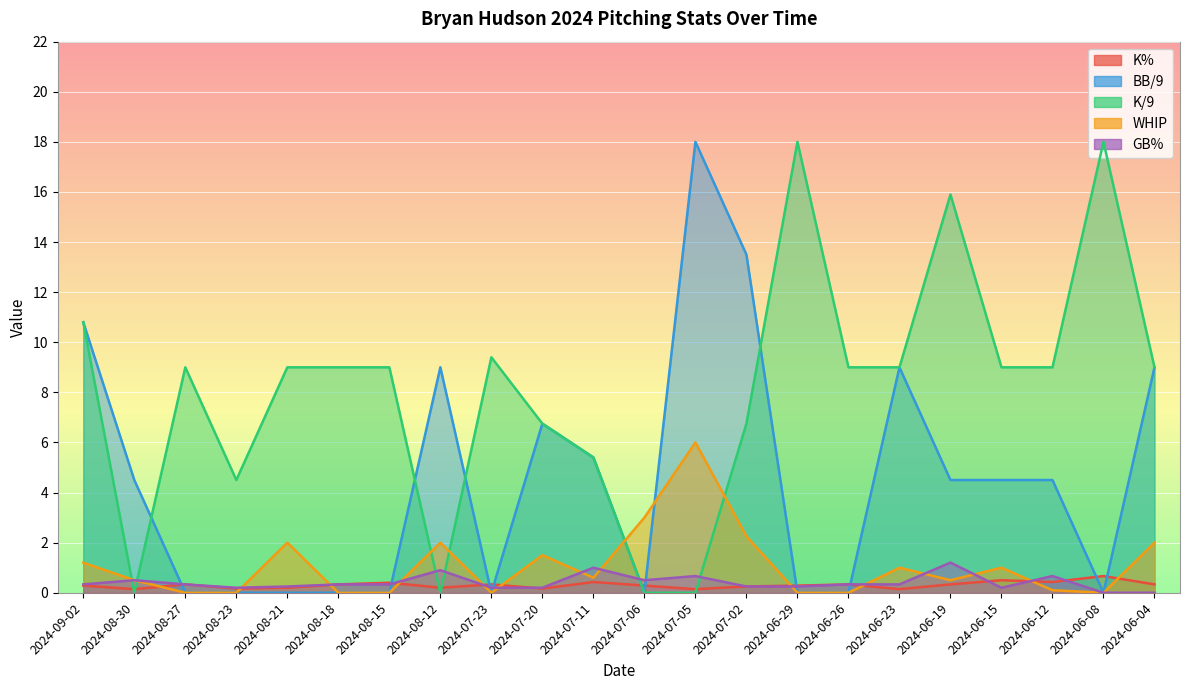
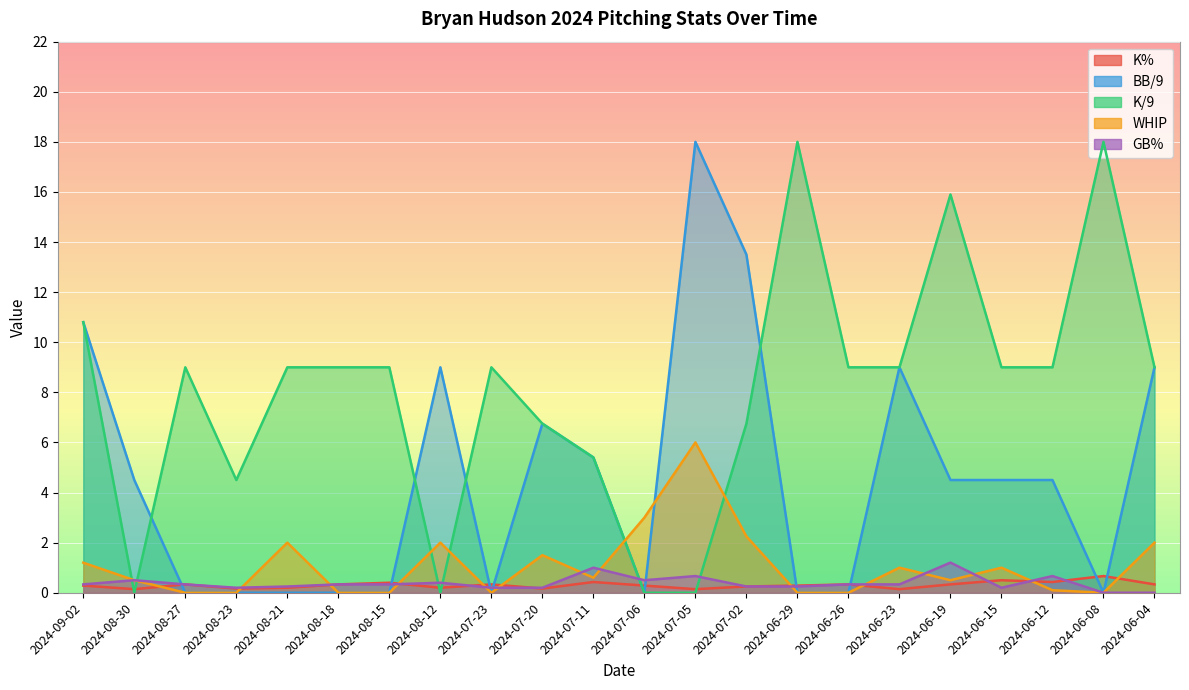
GB%, 2024-08-12: 0.9 -> 0.4
K/9, 2024-07-23: 9.4 -> 9.0
